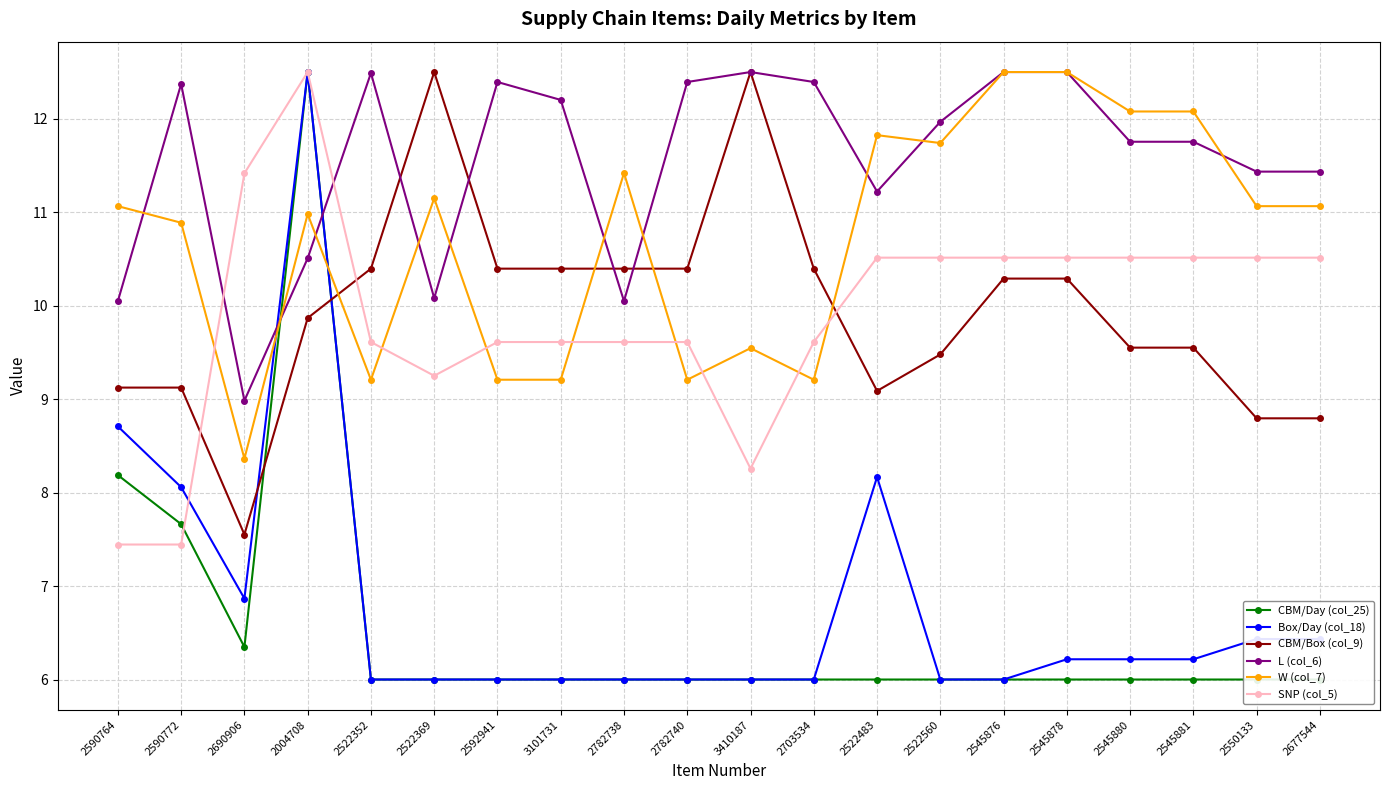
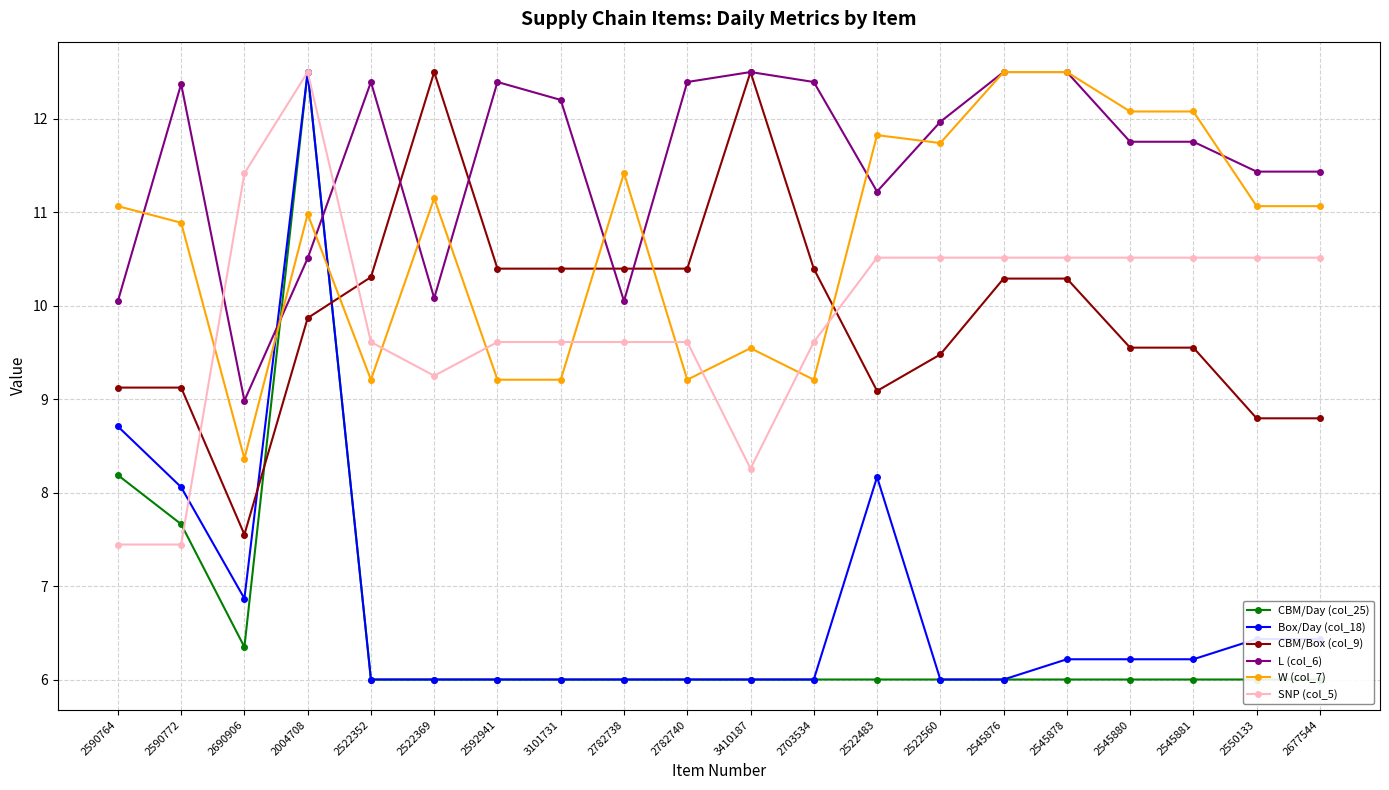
CBM/Box (col_9), 2522352: 10.4 -> 10.3
L (col_6), 2522352: 12.5 -> 12.4
